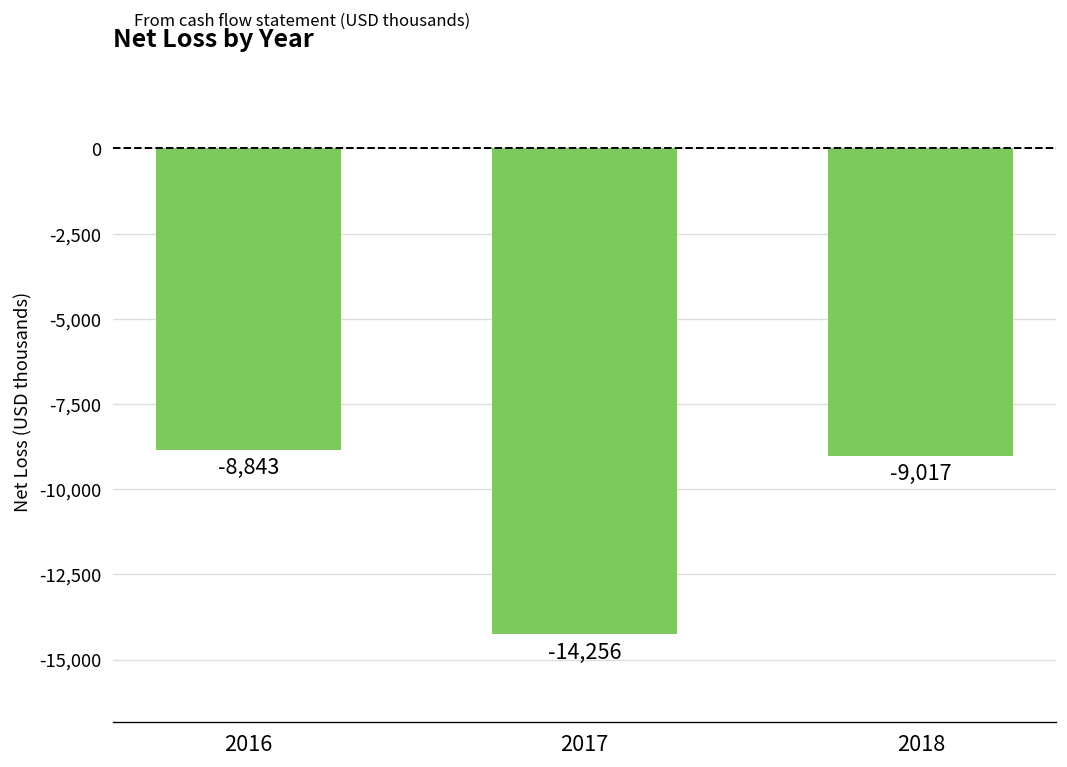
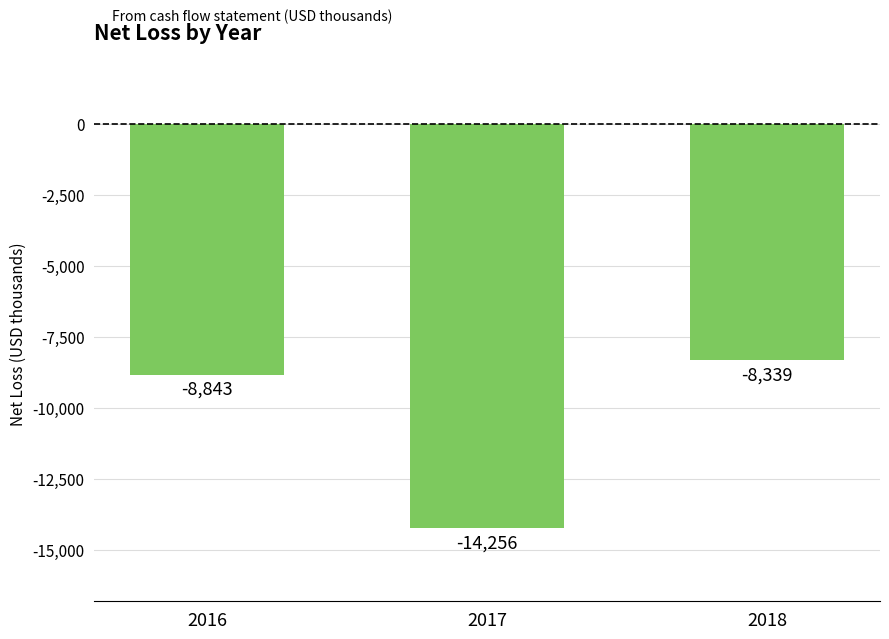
2018: -9,017 -> -8,339
